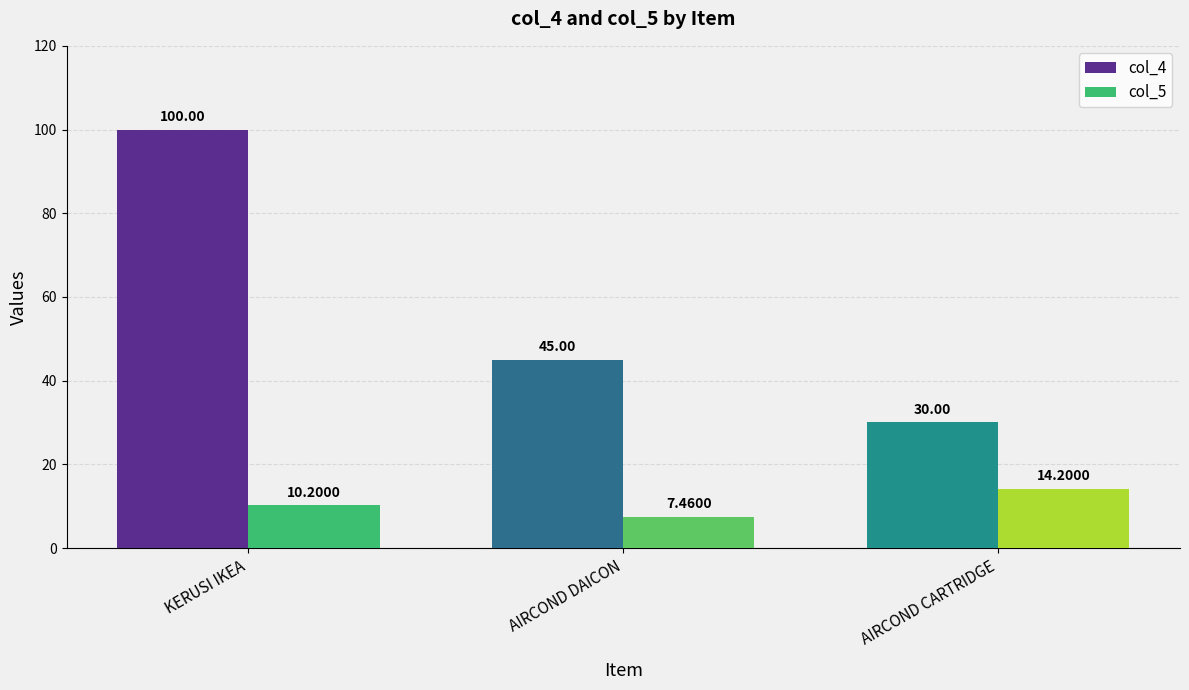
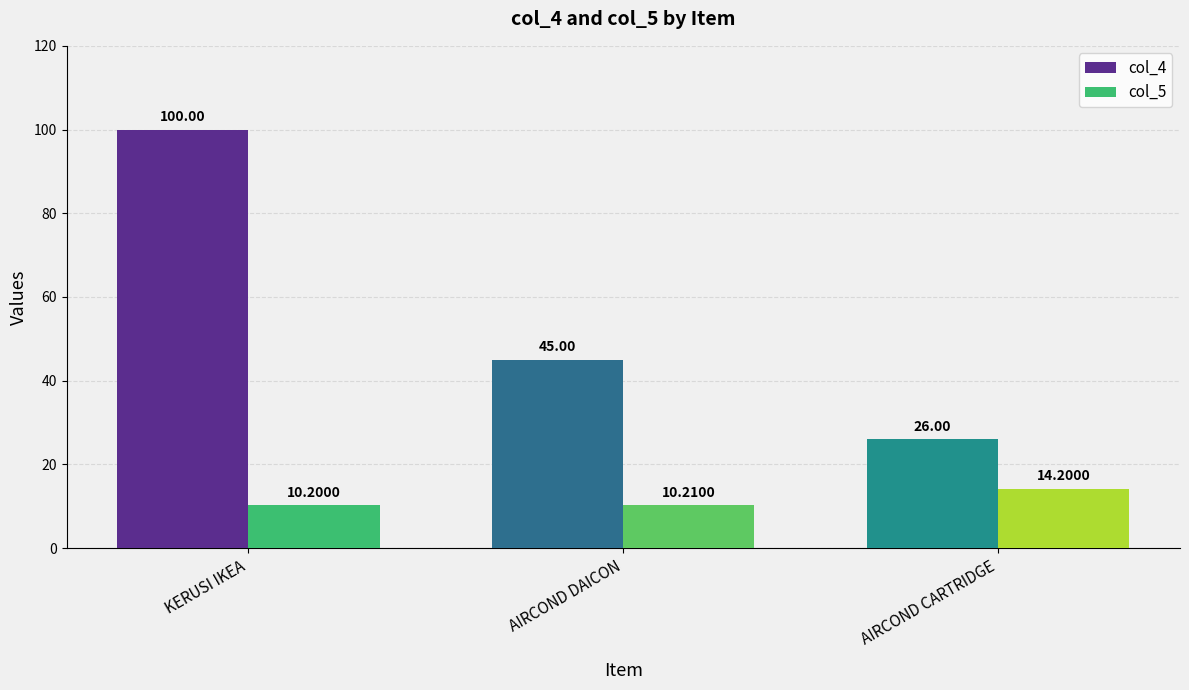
col_5, AIRCOND DAICON: 7.4600 -> 10.2100
col_4, AIRCOND CARTRIDGE: 30.00 -> 26.00
